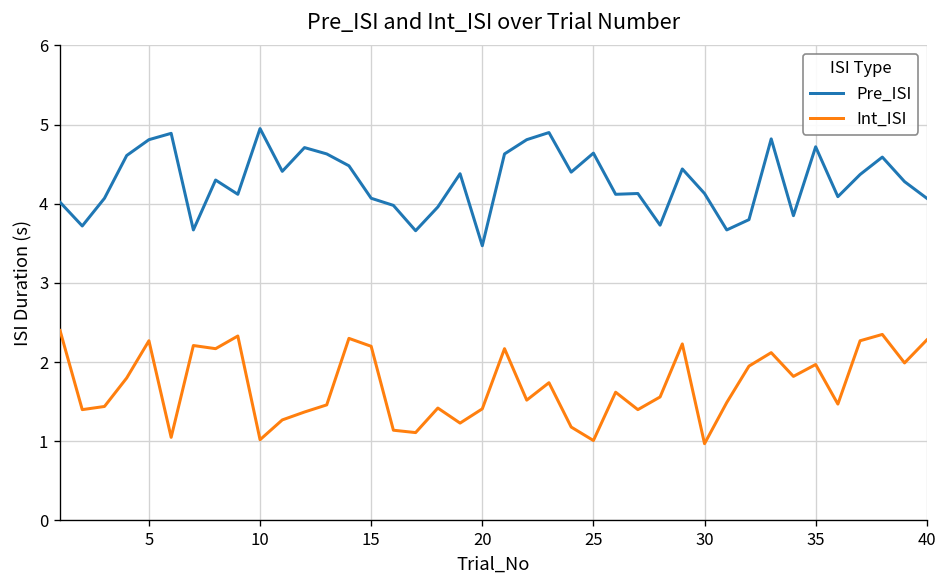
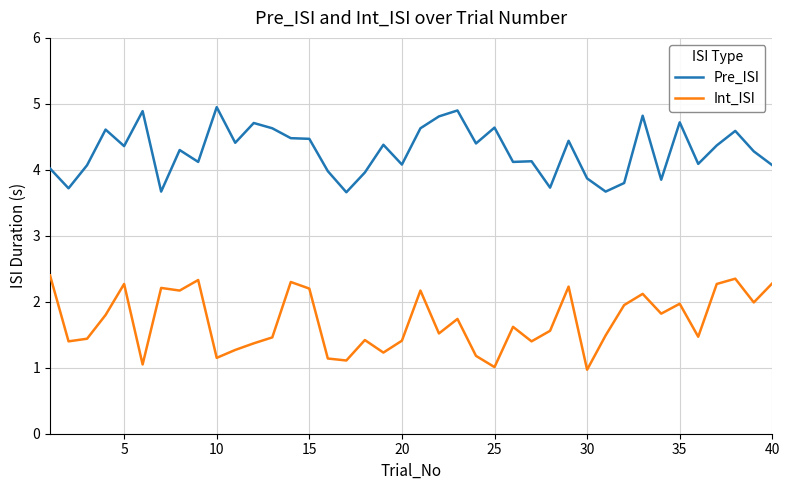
Pre_ISI, 5: 4.8 -> 4.4
Int_ISI, 10: 1.0 -> 1.2
Pre_ISI, 15: 4.1 -> 4.5
Pre_ISI, 20: 3.5 -> 4.1
Pre_ISI, 30: 4.1 -> 3.9
